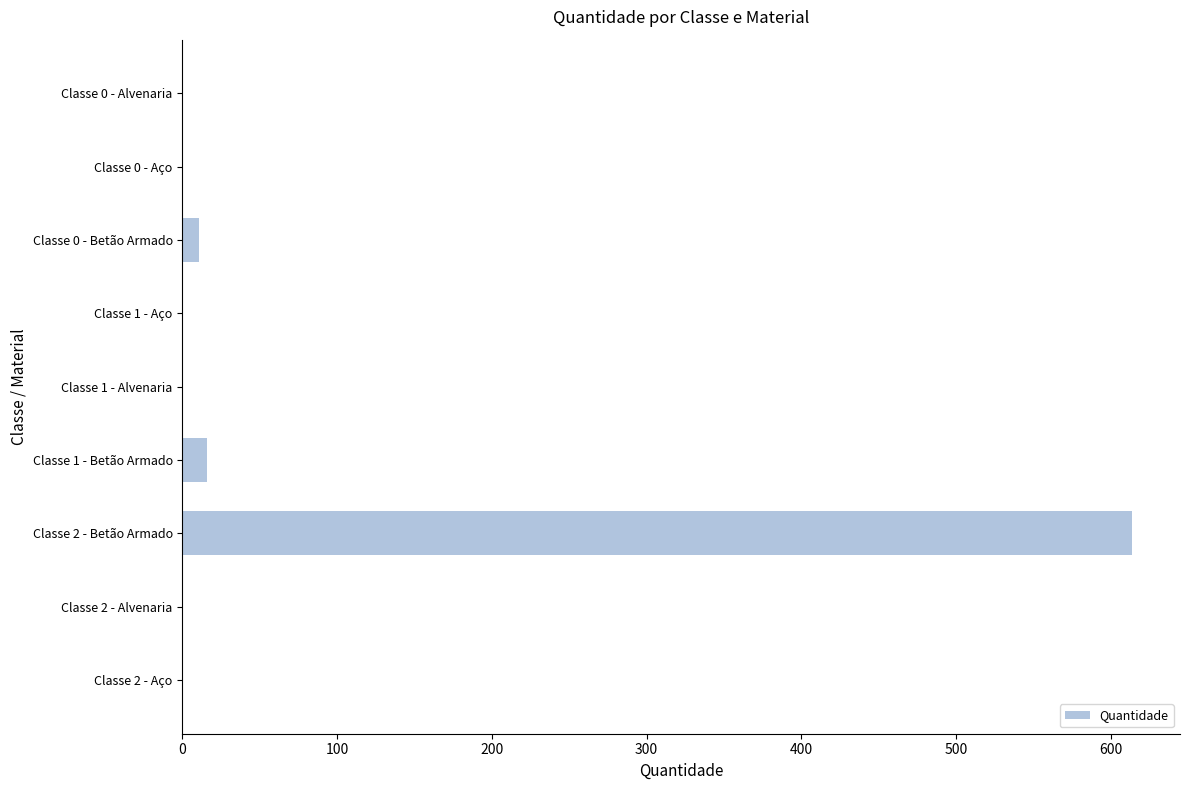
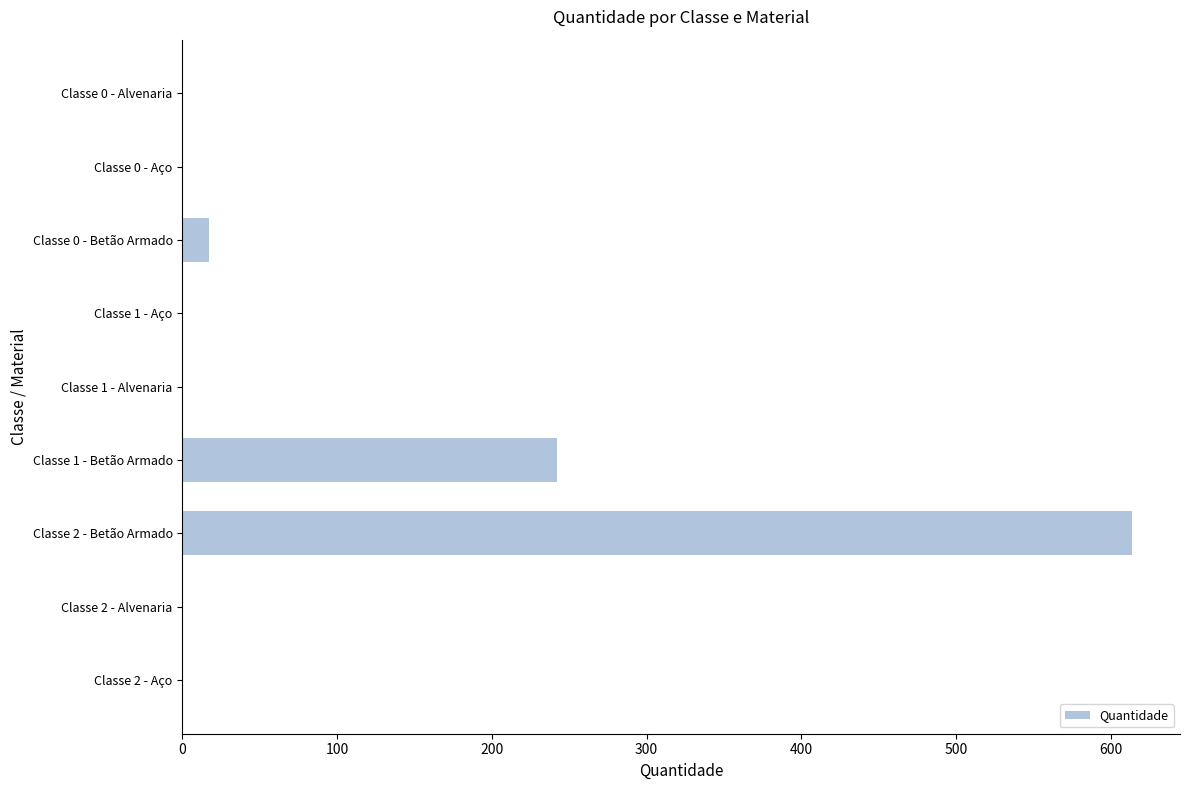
Classe 0 - Betão Armado: 11 -> 17
Classe 1 - Betão Armado: 16 -> 242
